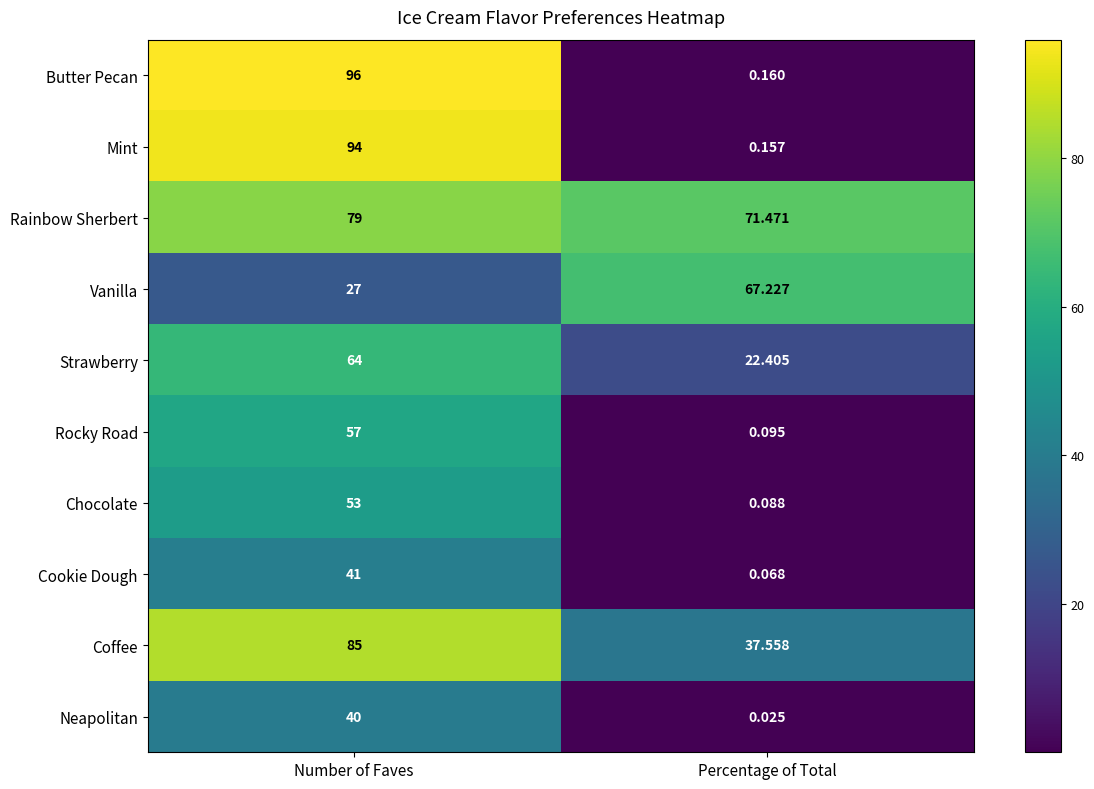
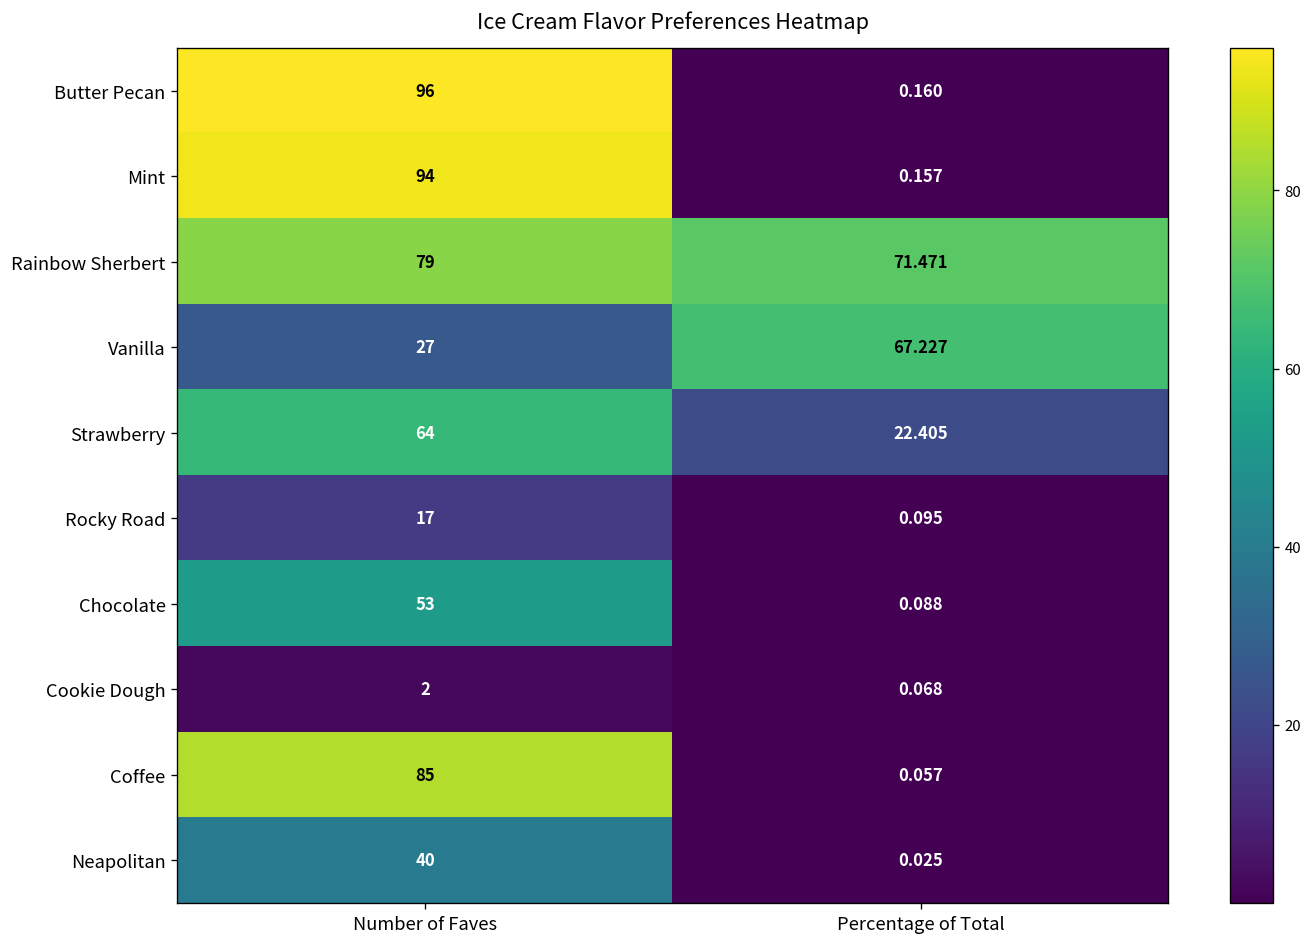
Rocky Road, Number of Faves: 57 -> 17
Cookie Dough, Number of Faves: 41 -> 2
Coffee, Percentage of Total: 37.558 -> 0.057
